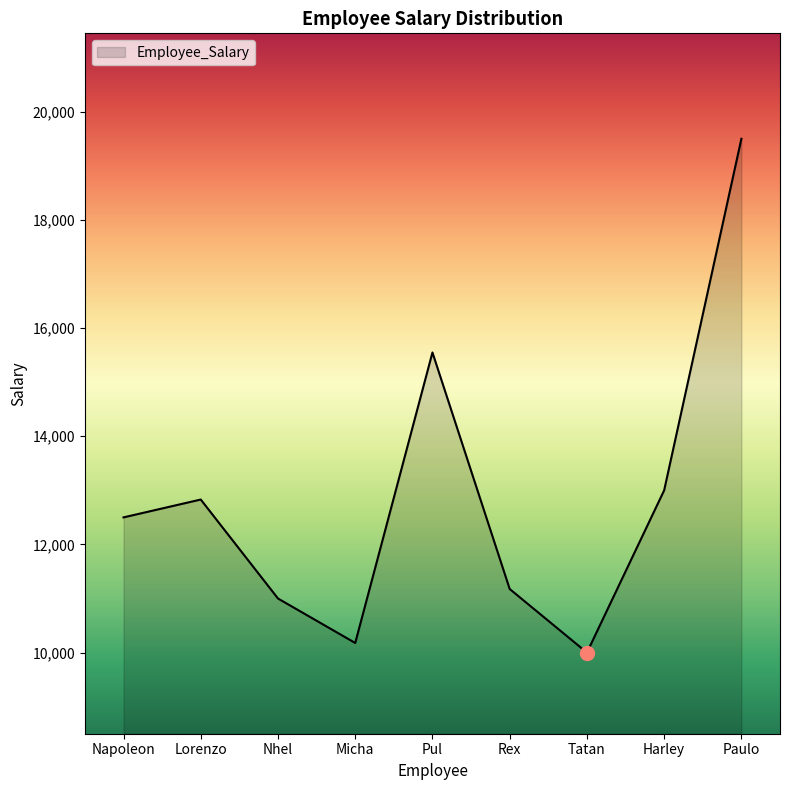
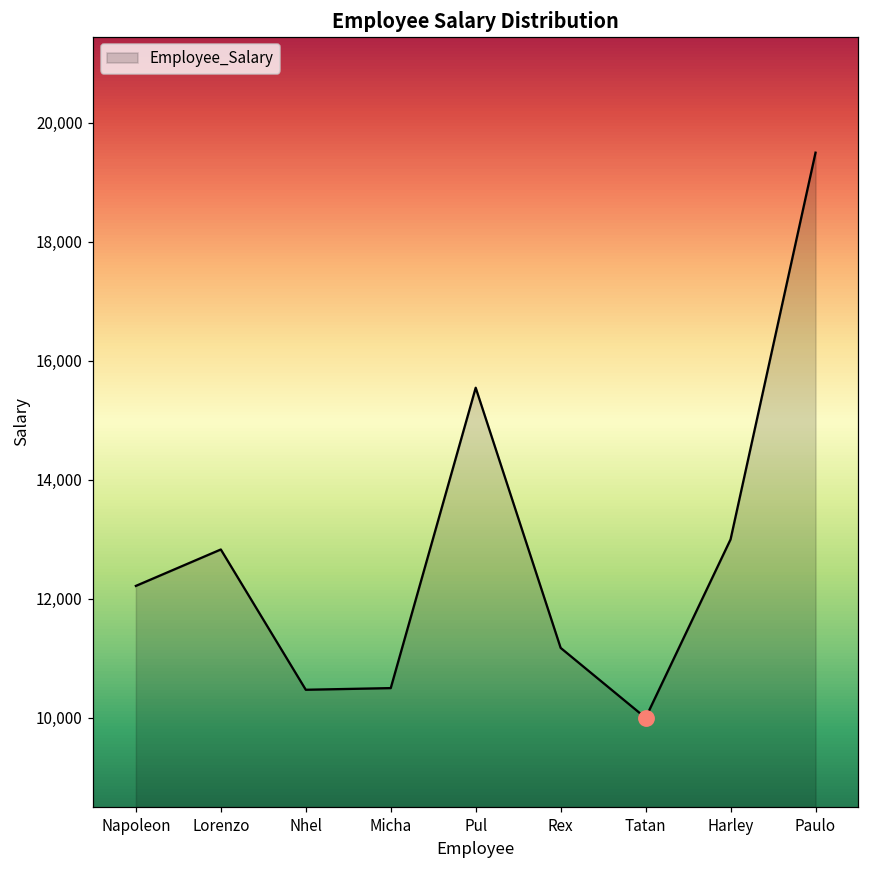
Employee_Salary, Napoleon: 12,500 -> 12,200
Employee_Salary, Nhel: 11,000 -> 10,500
Employee_Salary, Micha: 10,200 -> 10,500
